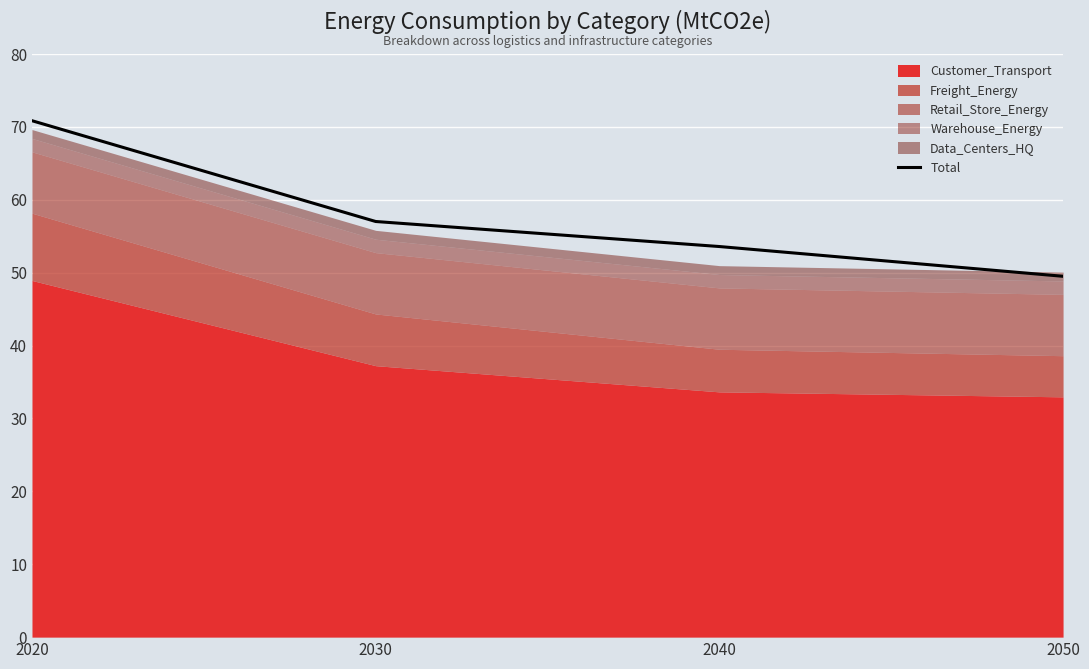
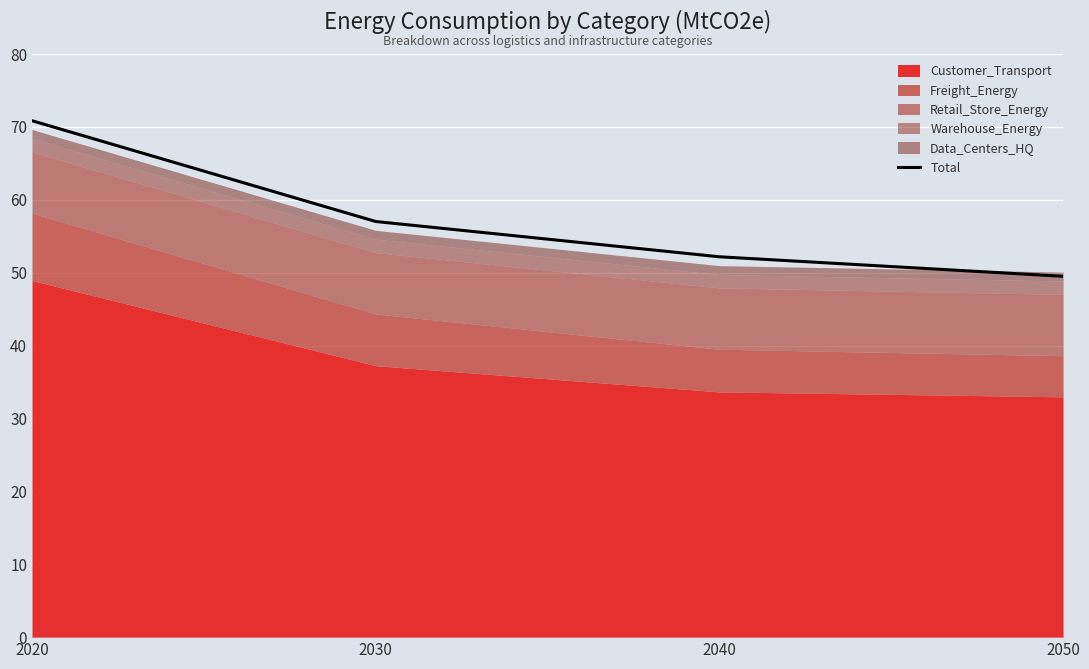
Total, 2040: 54 -> 52
